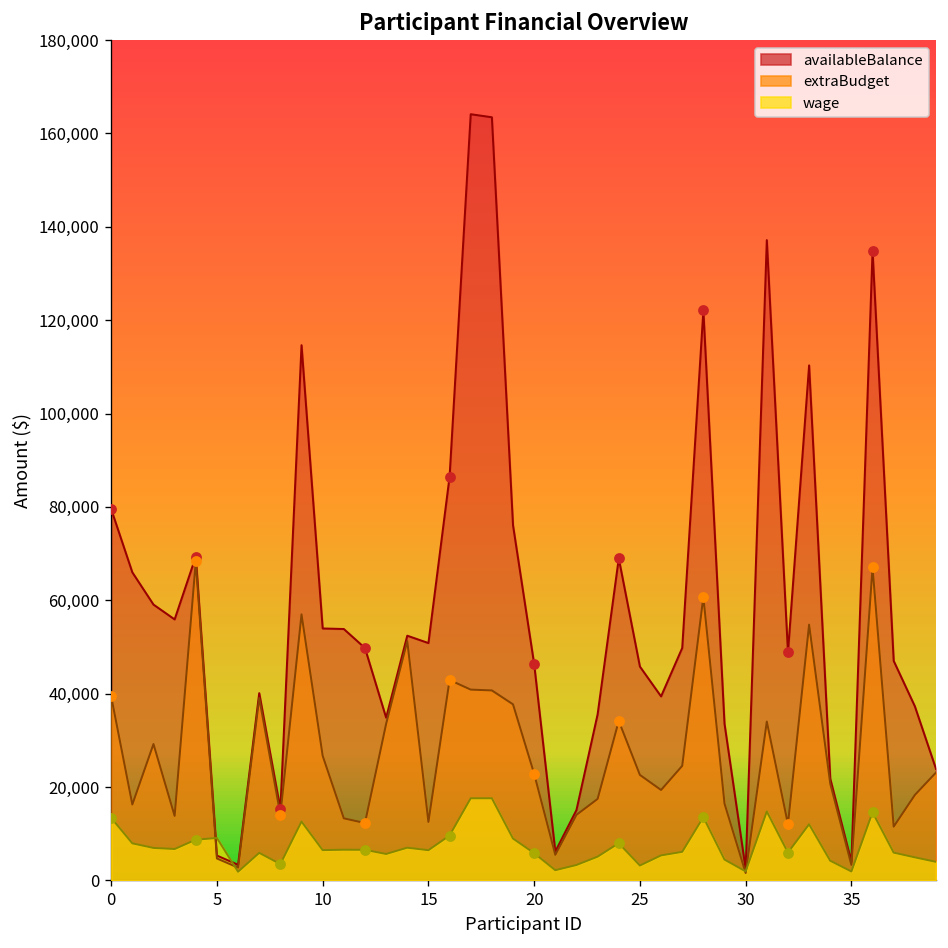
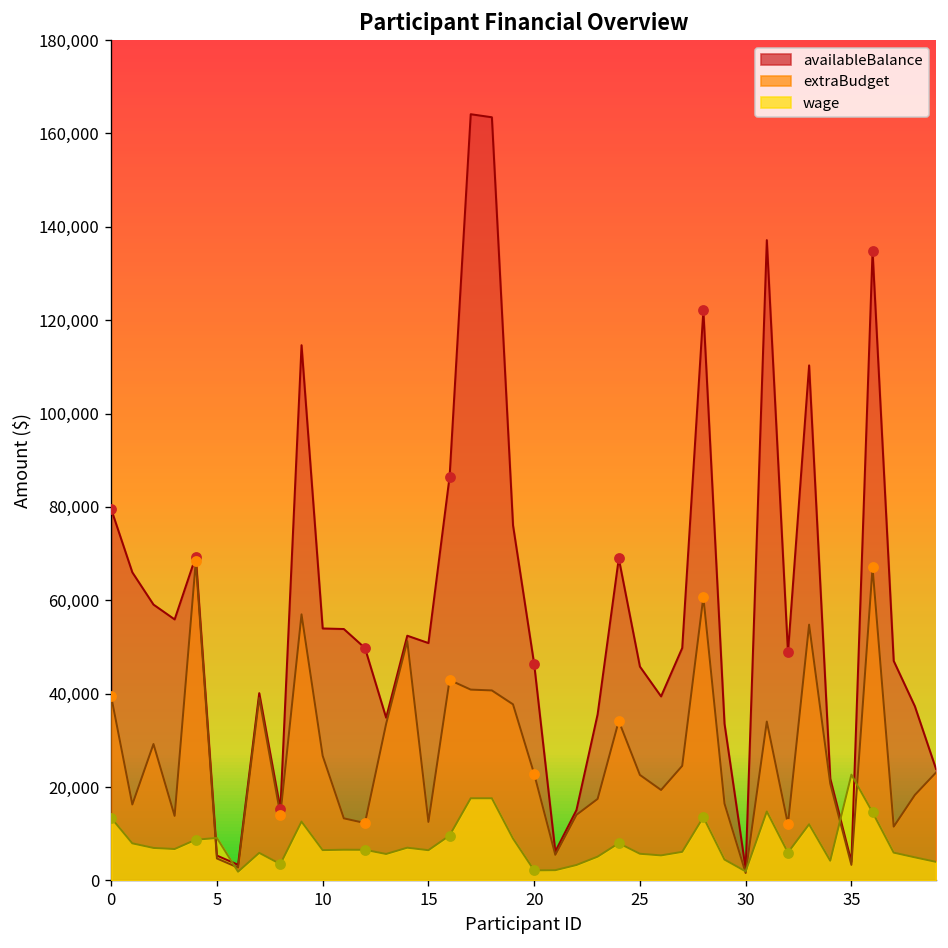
wage, 20: 6,000 -> 2,000
wage, 25: 3,000 -> 6,000
wage, 35: 2,000 -> 23,000
